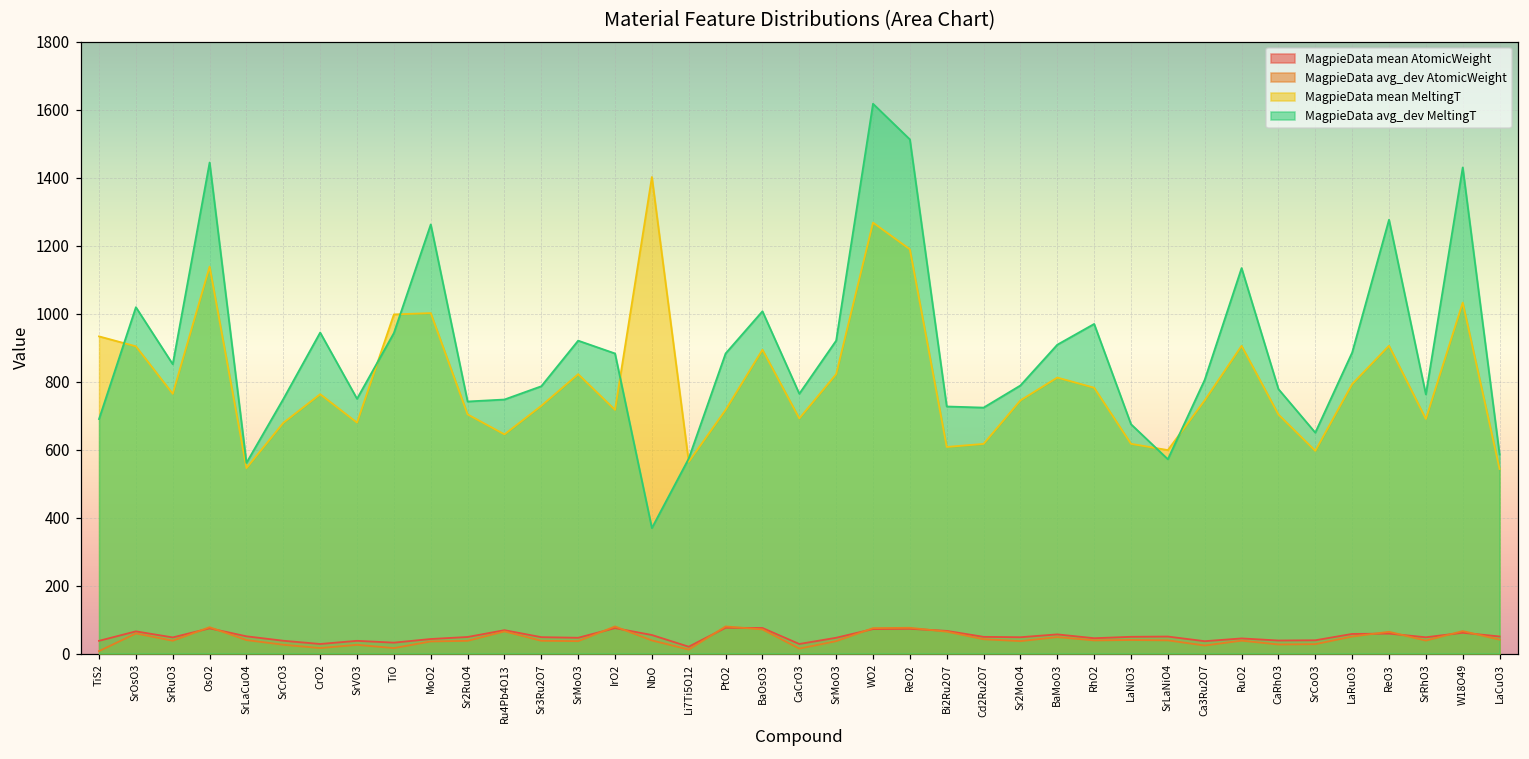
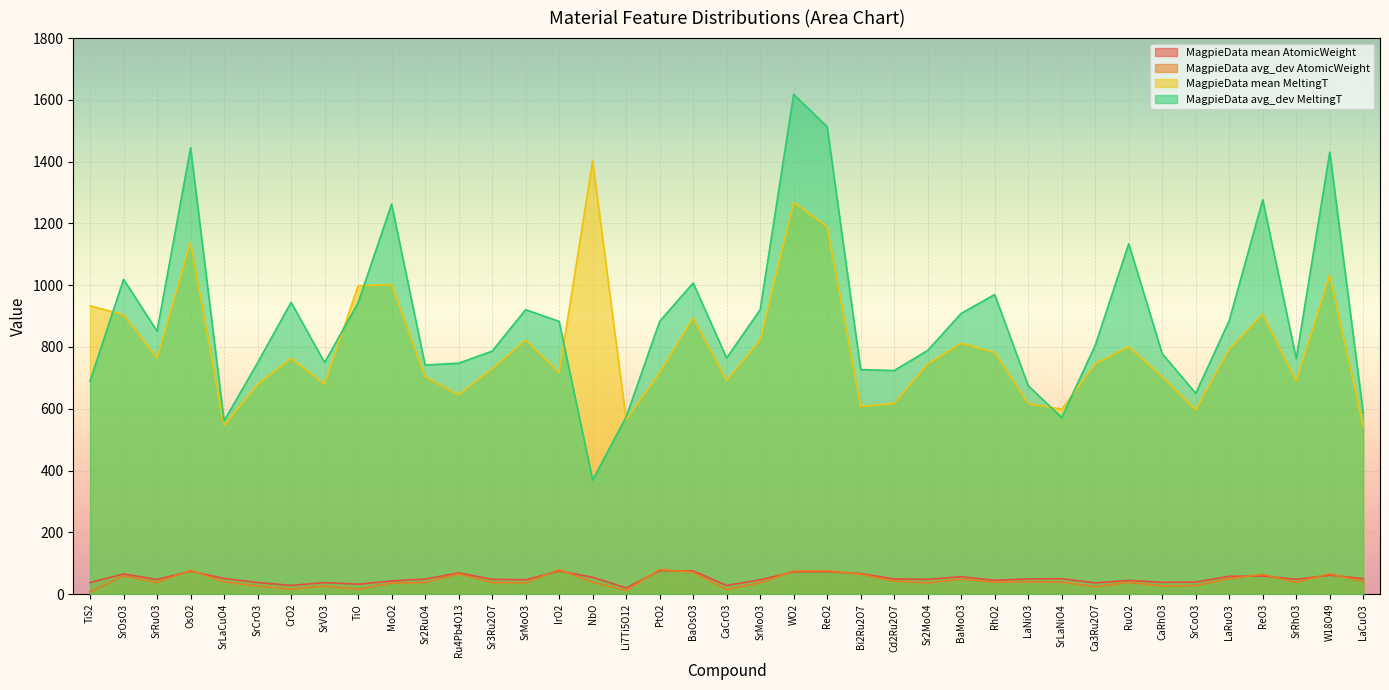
MagpieData mean MeltingT, RuO2: 910 -> 800
